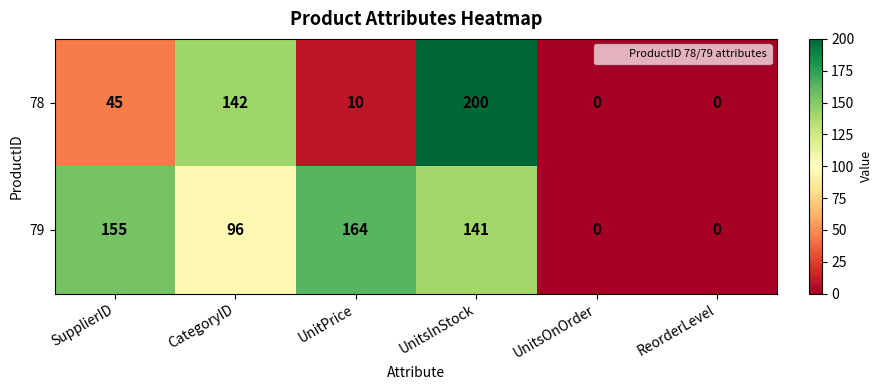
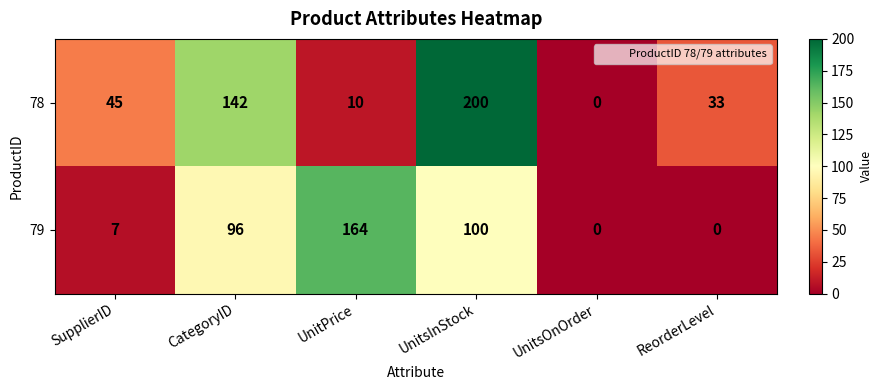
78, ReorderLevel: 0 -> 33
79, SupplierID: 155 -> 7
79, UnitsInStock: 141 -> 100
